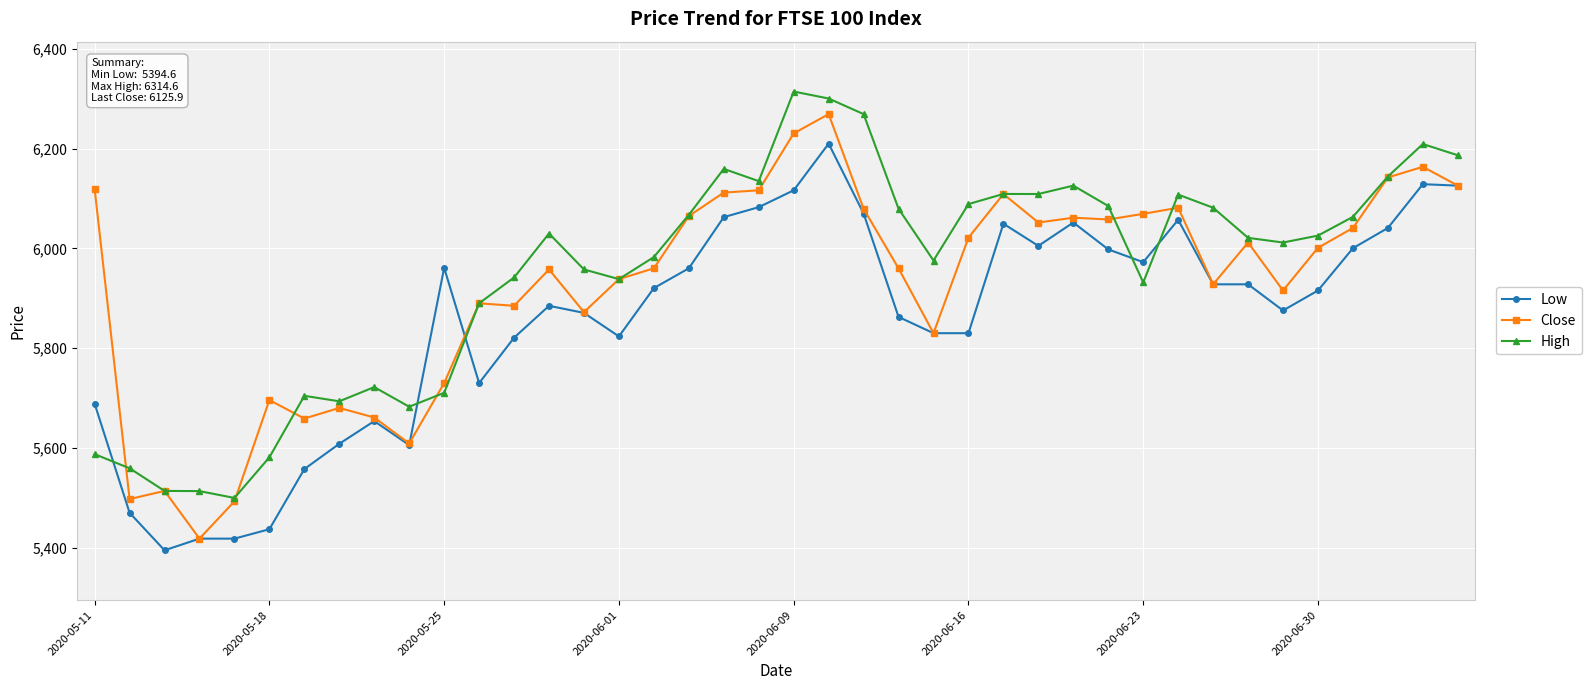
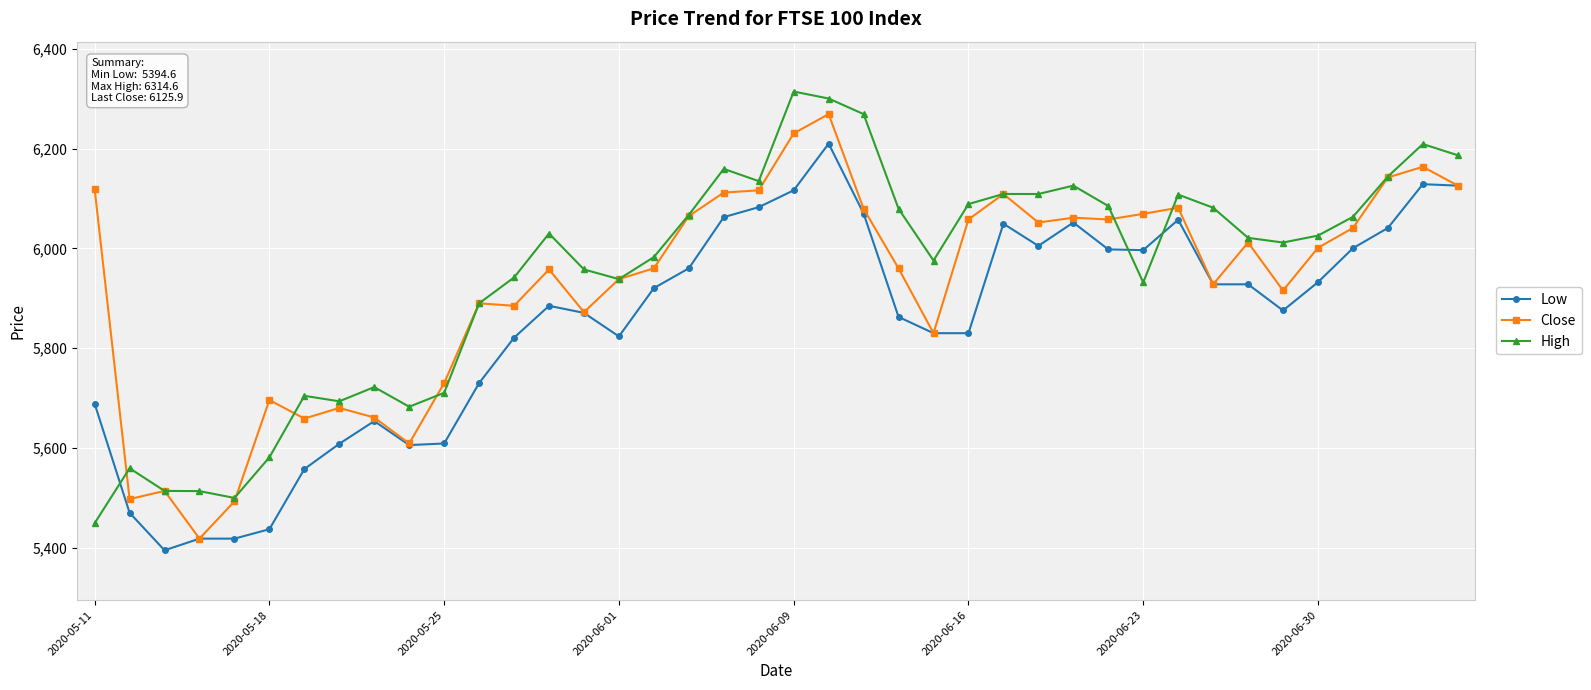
High, 2020-05-11: 5,590 -> 5,450
Low, 2020-05-25: 5,960 -> 5,610
Close, 2020-06-16: 6,020 -> 6,060
Low, 2020-06-23: 5,970 -> 6,000
Low, 2020-06-30: 5,920 -> 5,930
